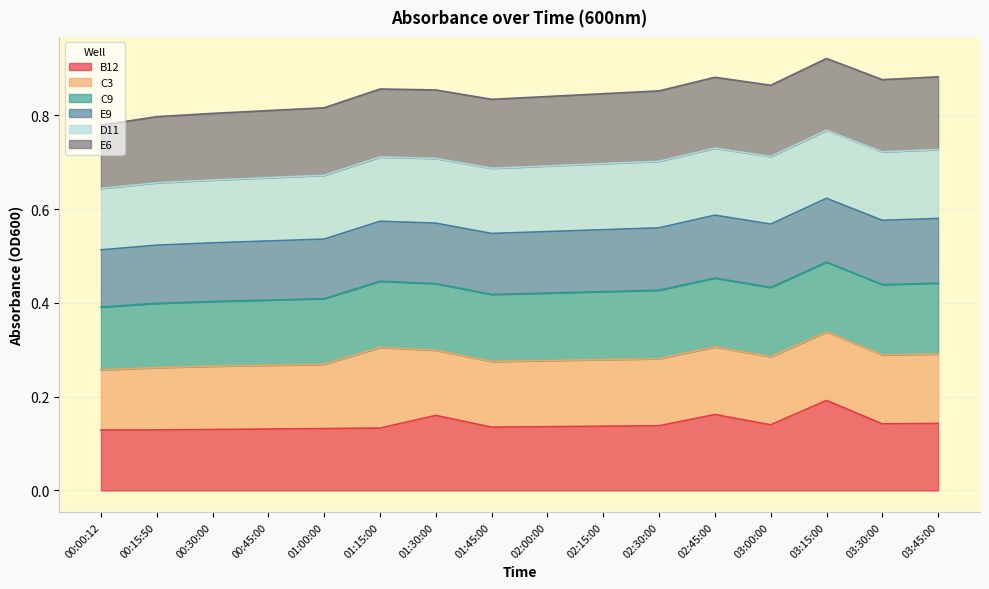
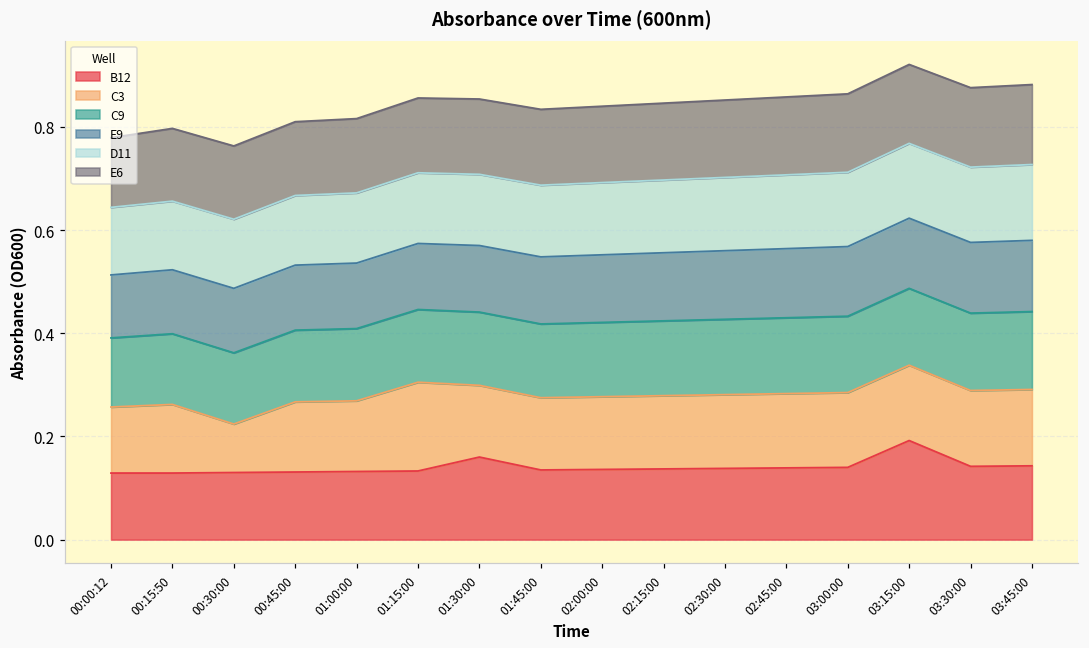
C3, 00:30:00: 0.14 -> 0.09
B12, 02:45:00: 0.16 -> 0.14
